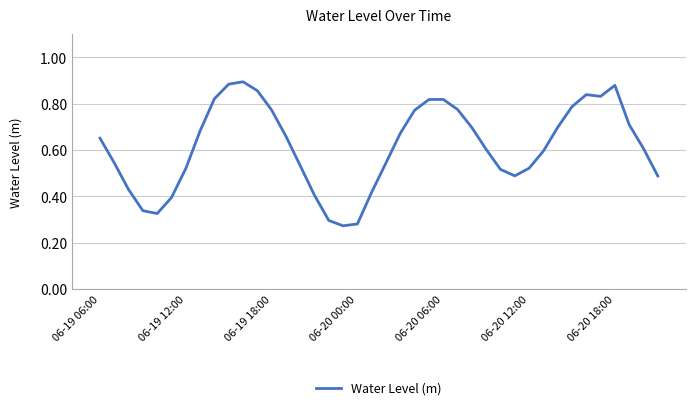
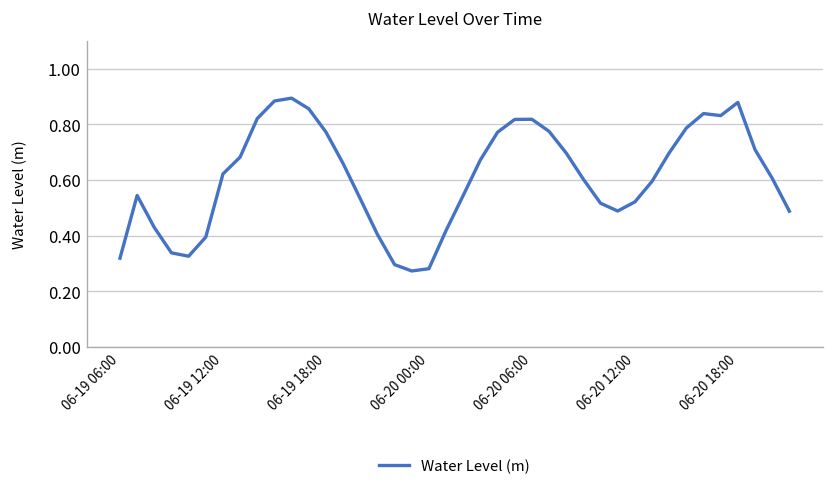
06-19 06:00: 0.65 -> 0.32
06-19 12:00: 0.52 -> 0.62
